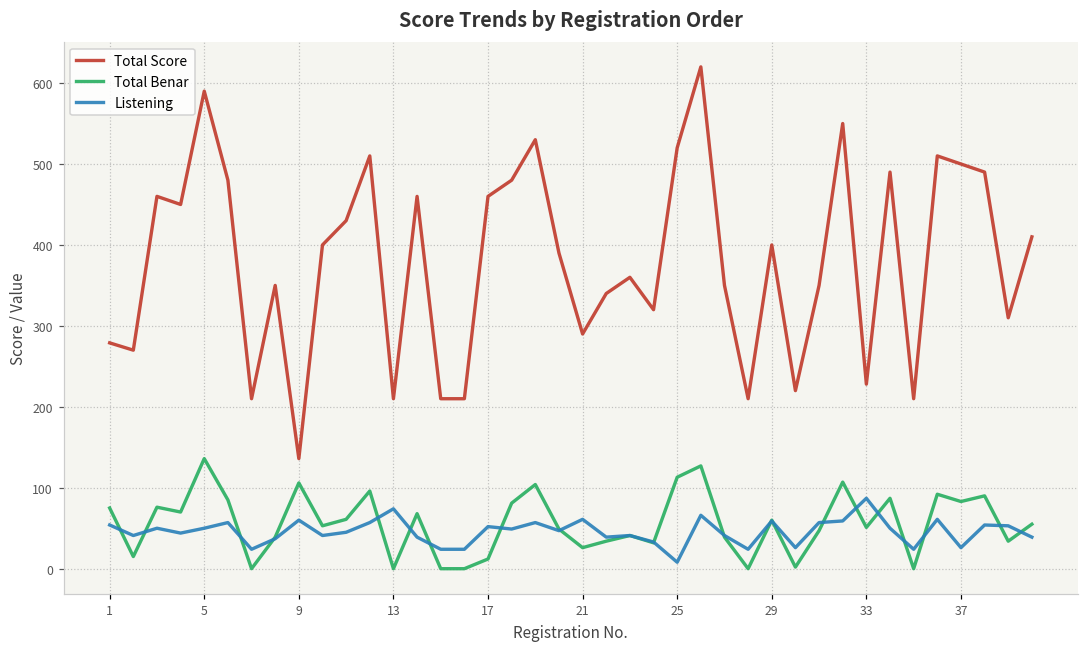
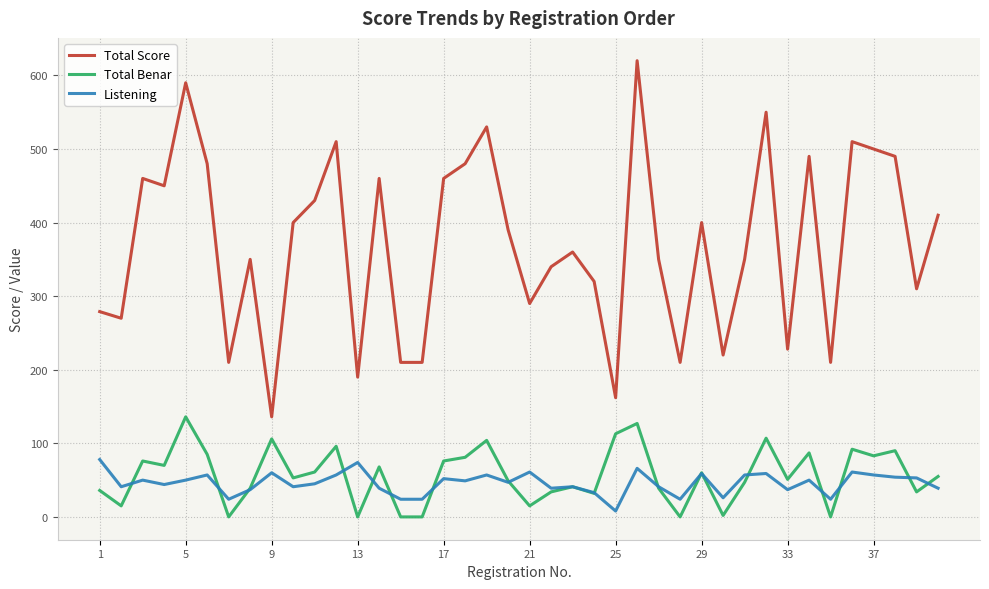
Total Benar, 1: 80 -> 40
Listening, 1: 50 -> 80
Total Score, 13: 210 -> 190
Total Benar, 17: 10 -> 80
Total Benar, 21: 30 -> 20
Total Score, 25: 520 -> 160
Listening, 33: 90 -> 40
Listening, 37: 30 -> 60
